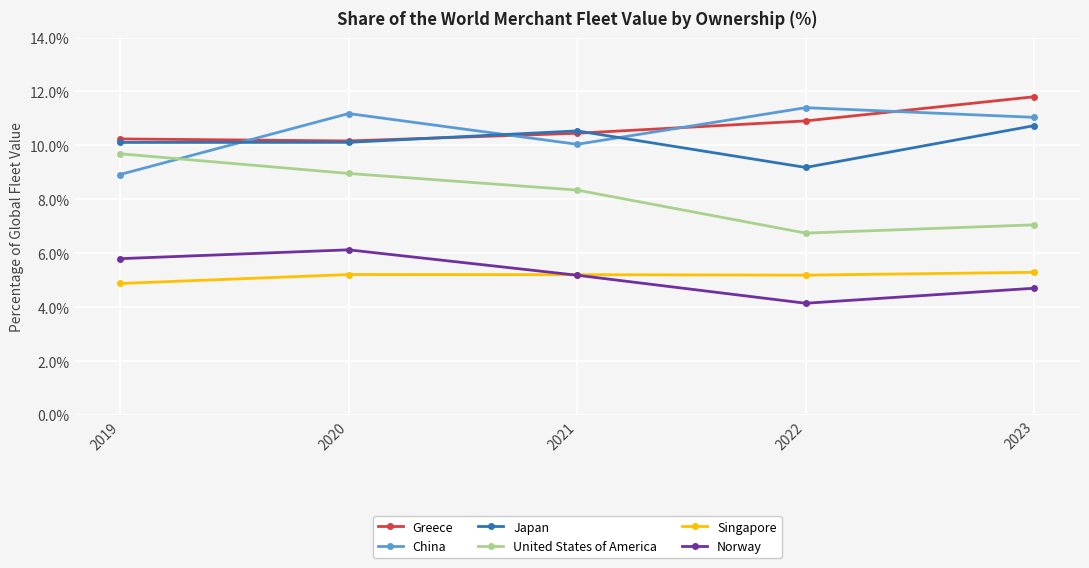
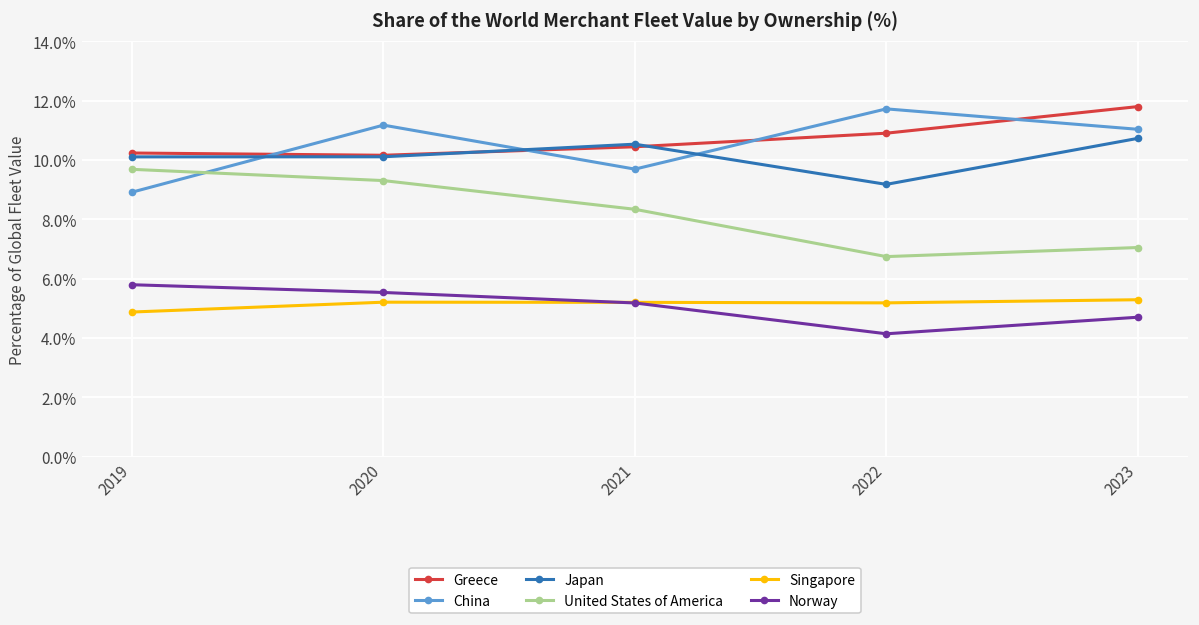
United States of America, 2020: 9.0% -> 9.3%
Norway, 2020: 6.1% -> 5.5%
China, 2021: 10.0% -> 9.7%
China, 2022: 11.4% -> 11.7%
